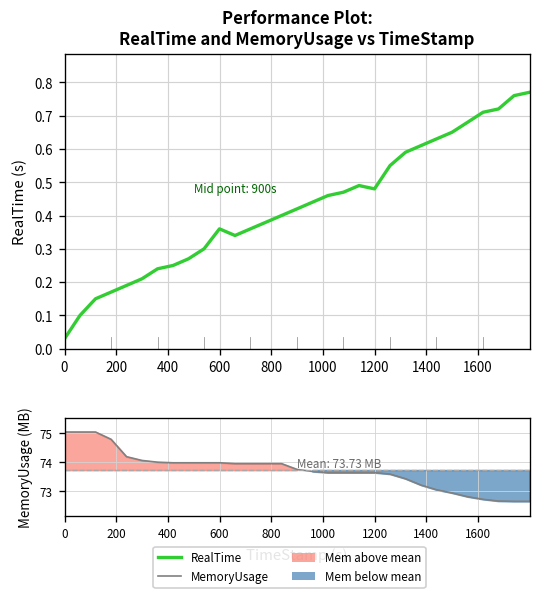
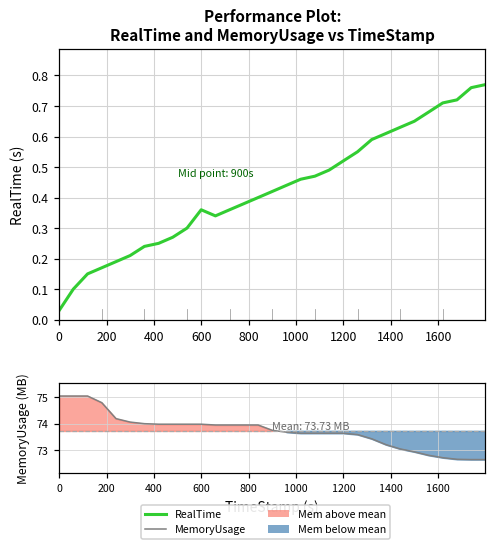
Performance Plot: RealTime and MemoryUsage vs TimeStamp, 1200: 0.48 -> 0.52
